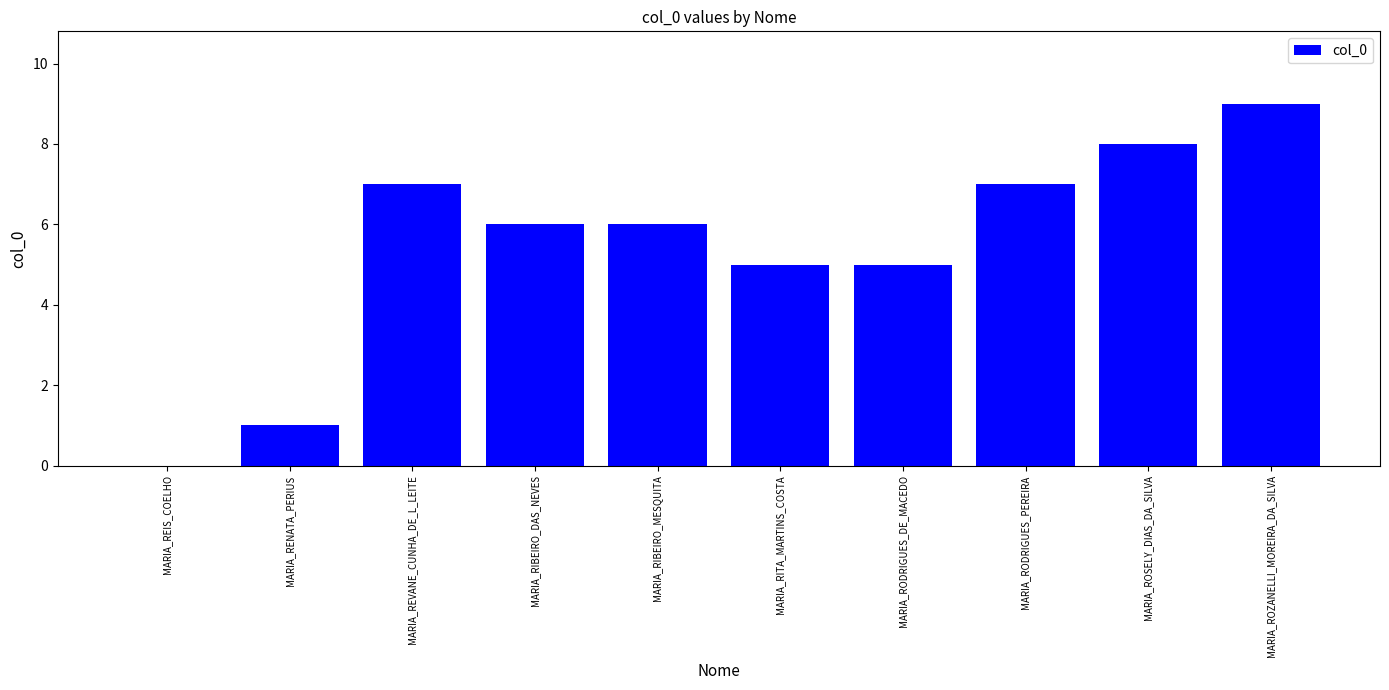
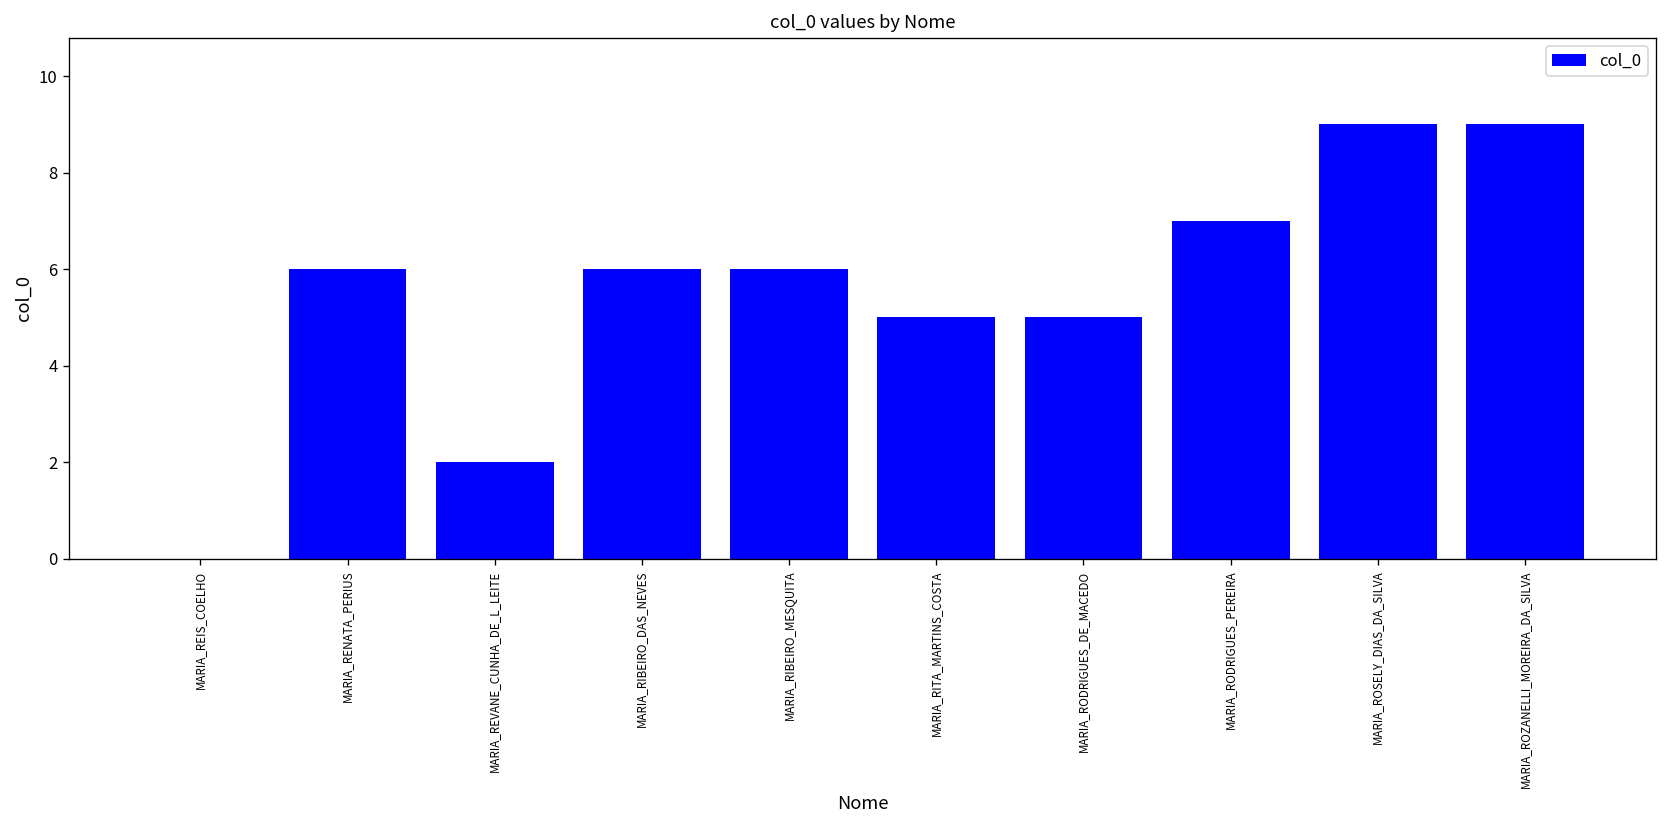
MARIA_RENATA_PERIUS: 1 -> 6
MARIA_REVANE_CUNHA_DE_L_LEITE: 7 -> 2
MARIA_ROSELY_DIAS_DA_SILVA: 8 -> 9
